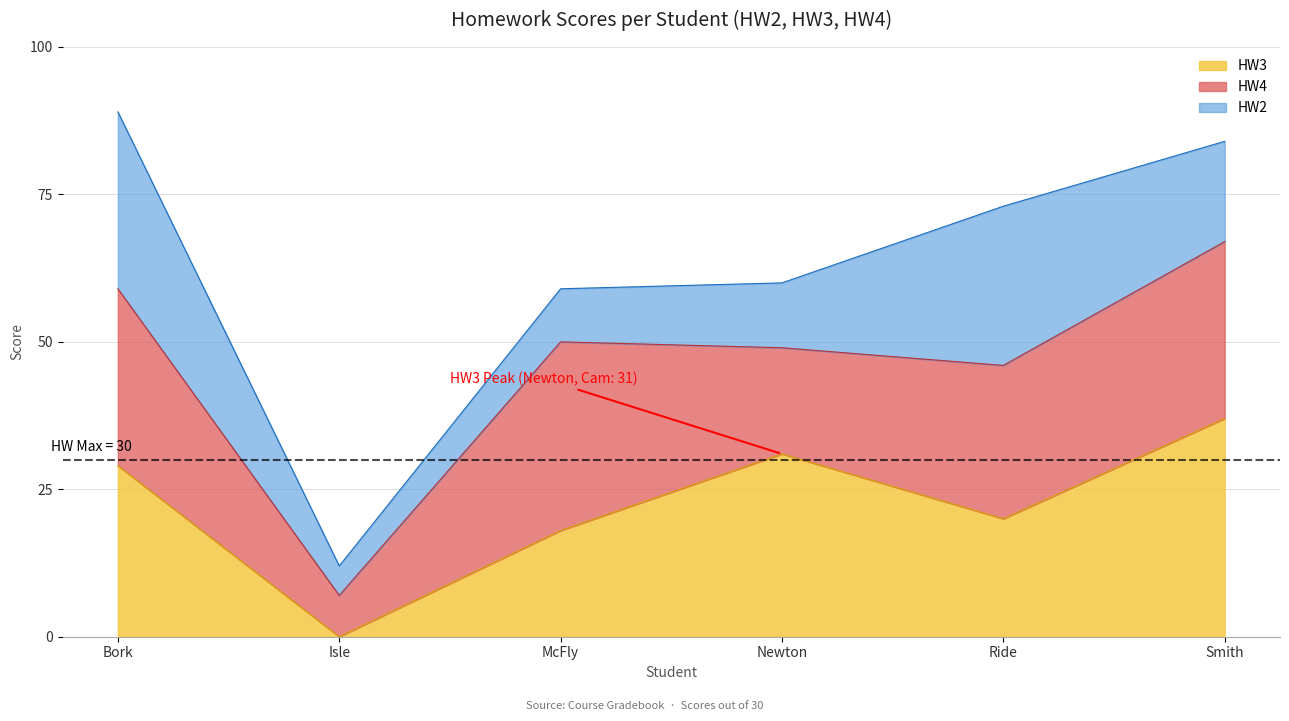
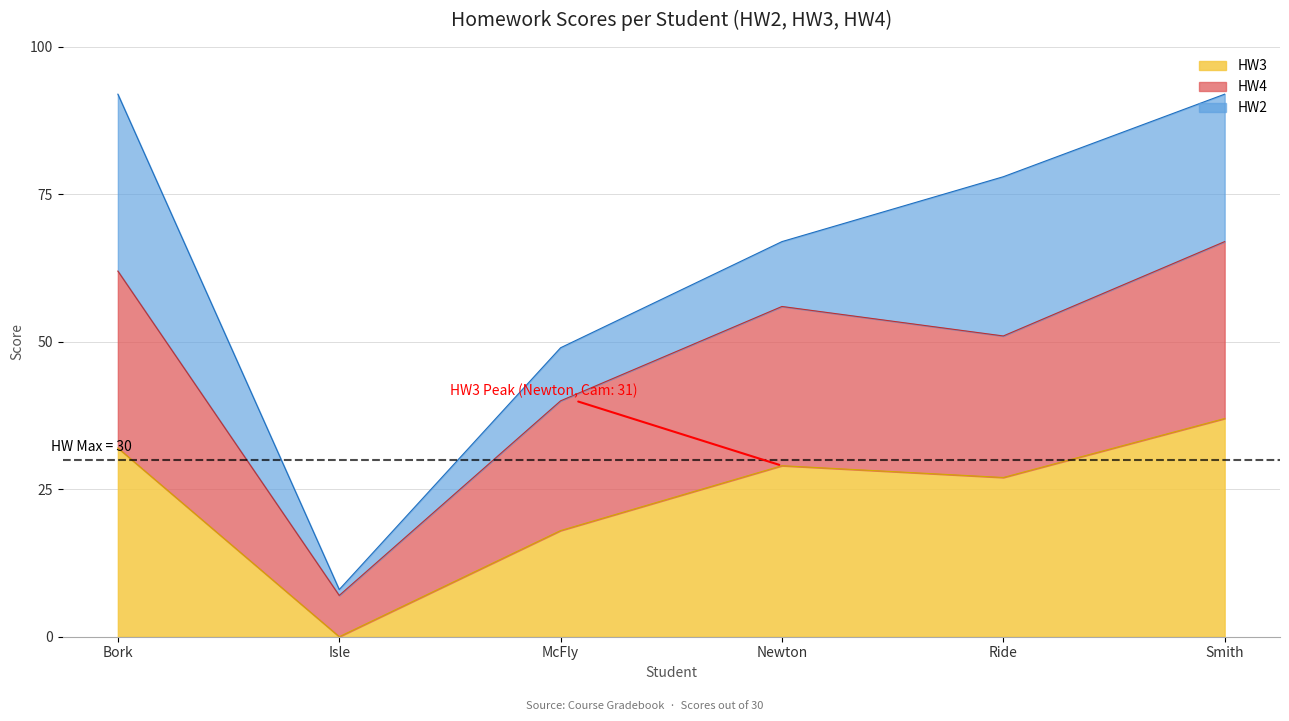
HW3, Bork: 29 -> 32
HW2, Isle: 5 -> 1
HW4, McFly: 32 -> 22
HW3, Newton: 31 -> 29
HW4, Newton: 18 -> 27
HW3, Ride: 20 -> 27
HW4, Ride: 26 -> 24
HW2, Smith: 17 -> 25
